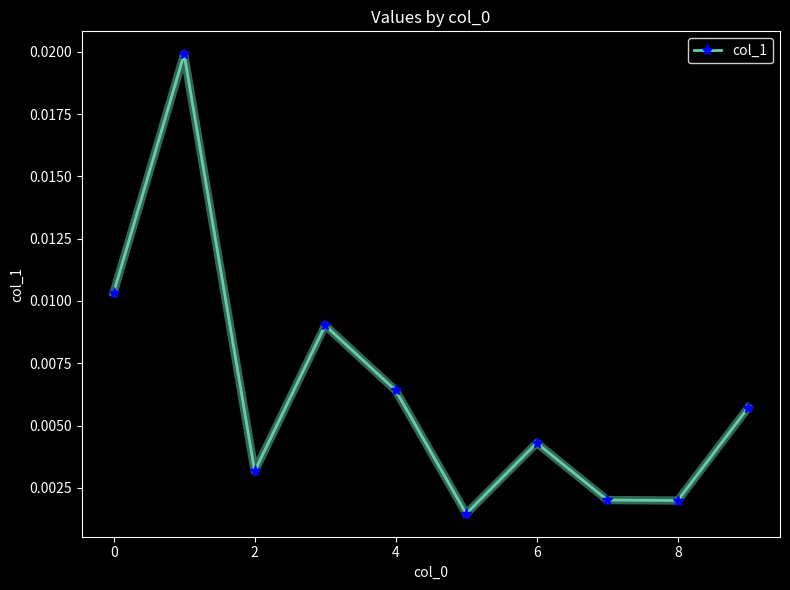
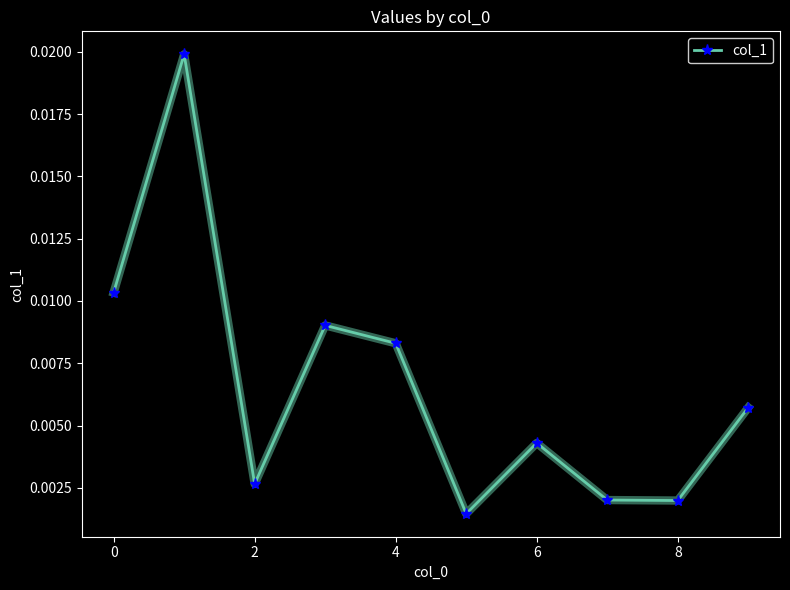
2: 0.0032 -> 0.0027
4: 0.0064 -> 0.0083
